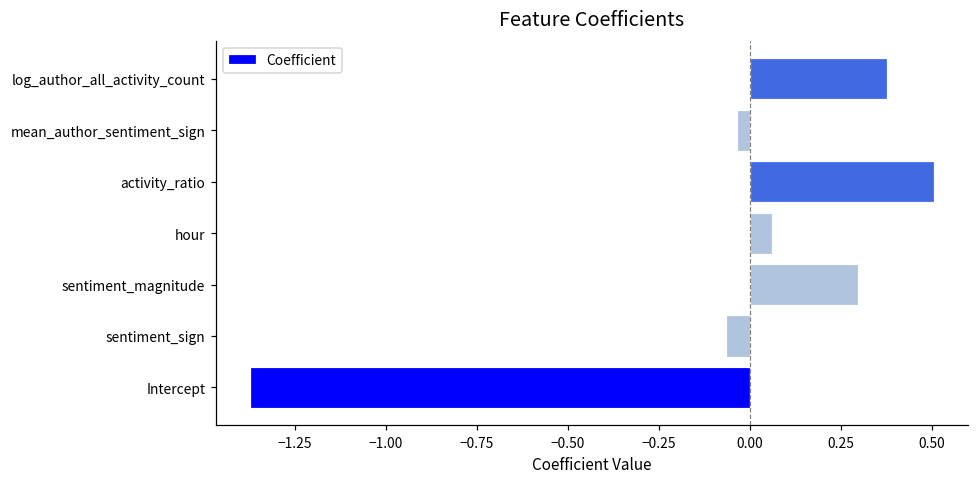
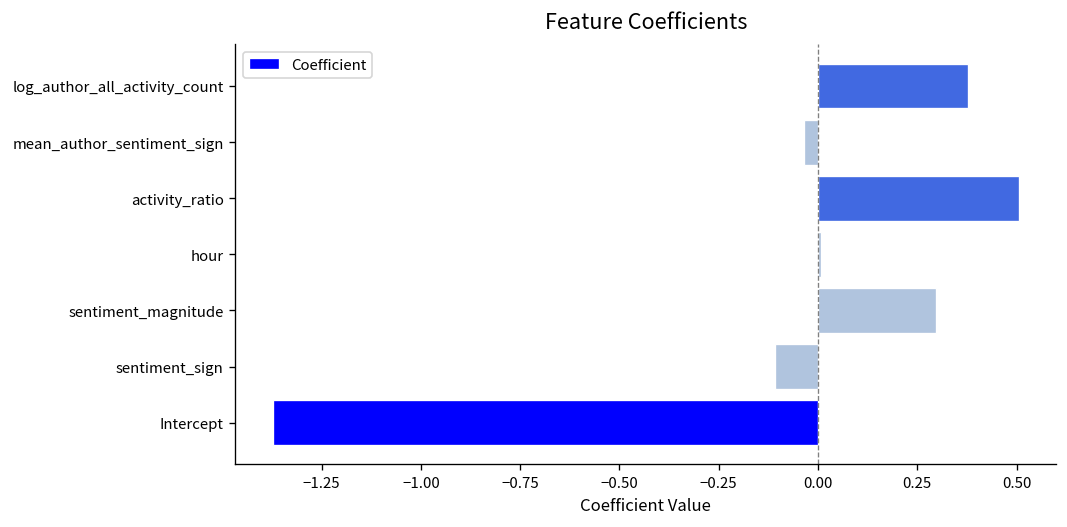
hour: 0.06 -> 0.01
sentiment_sign: -0.07 -> -0.11
